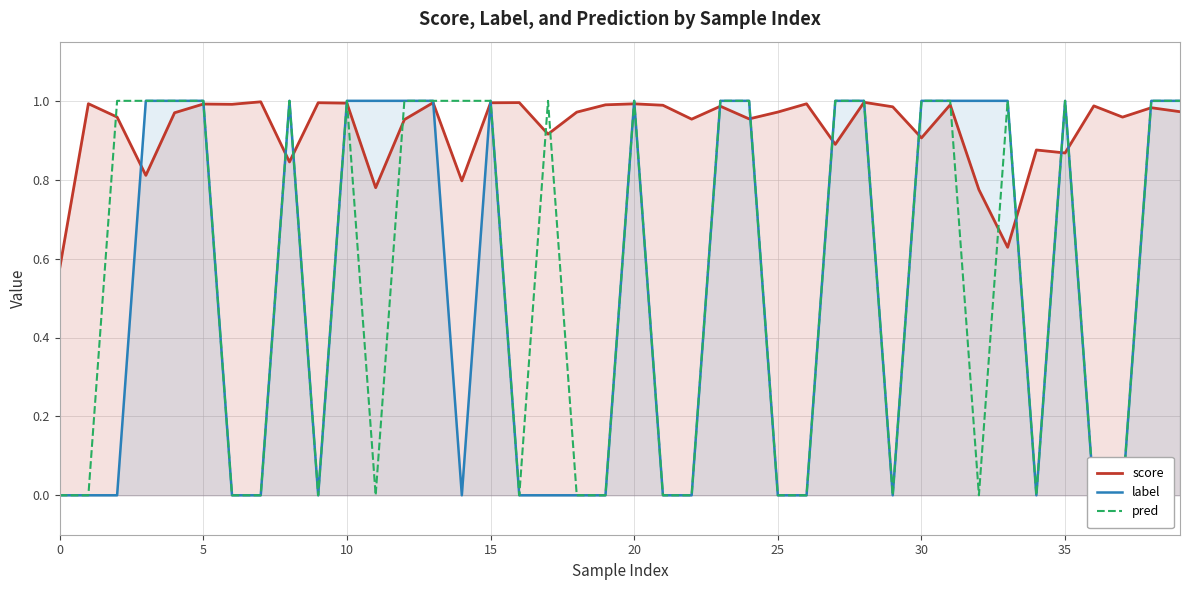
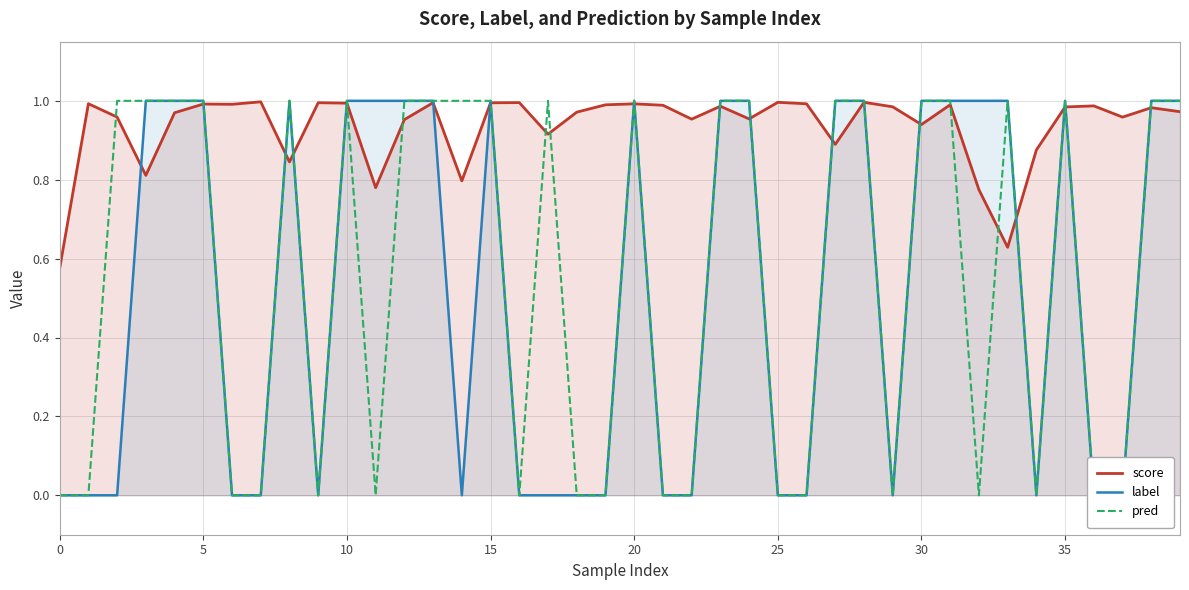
score, 25: 0.97 -> 1.00
score, 30: 0.91 -> 0.94
score, 35: 0.87 -> 0.98
